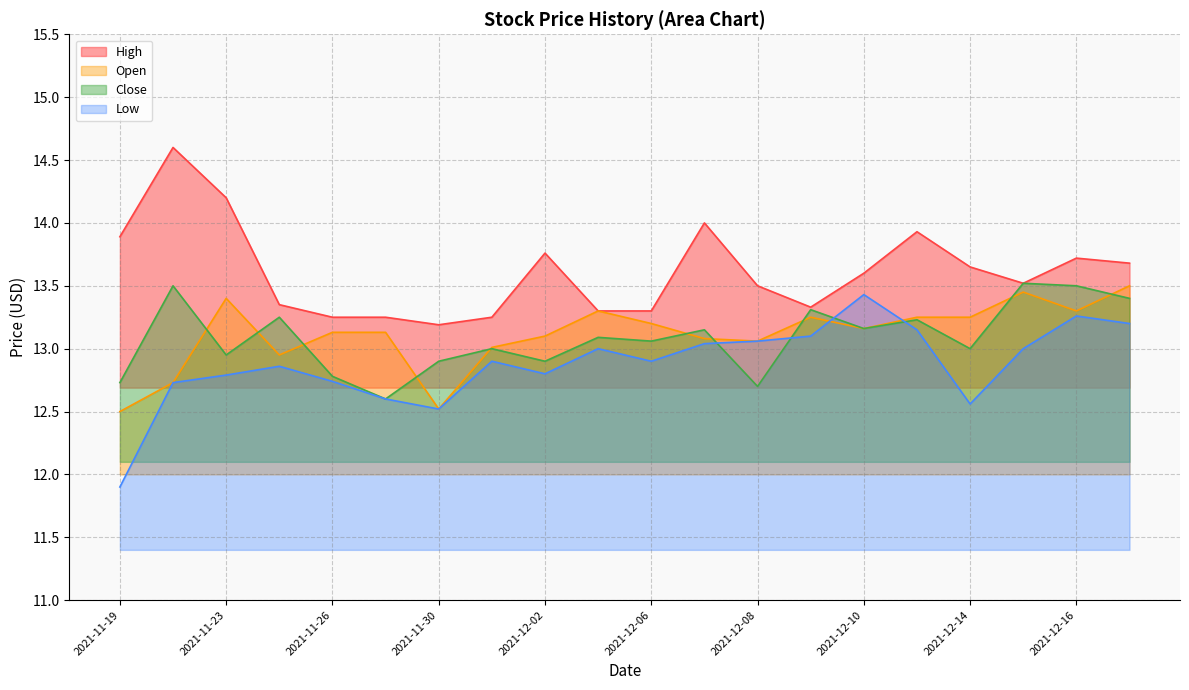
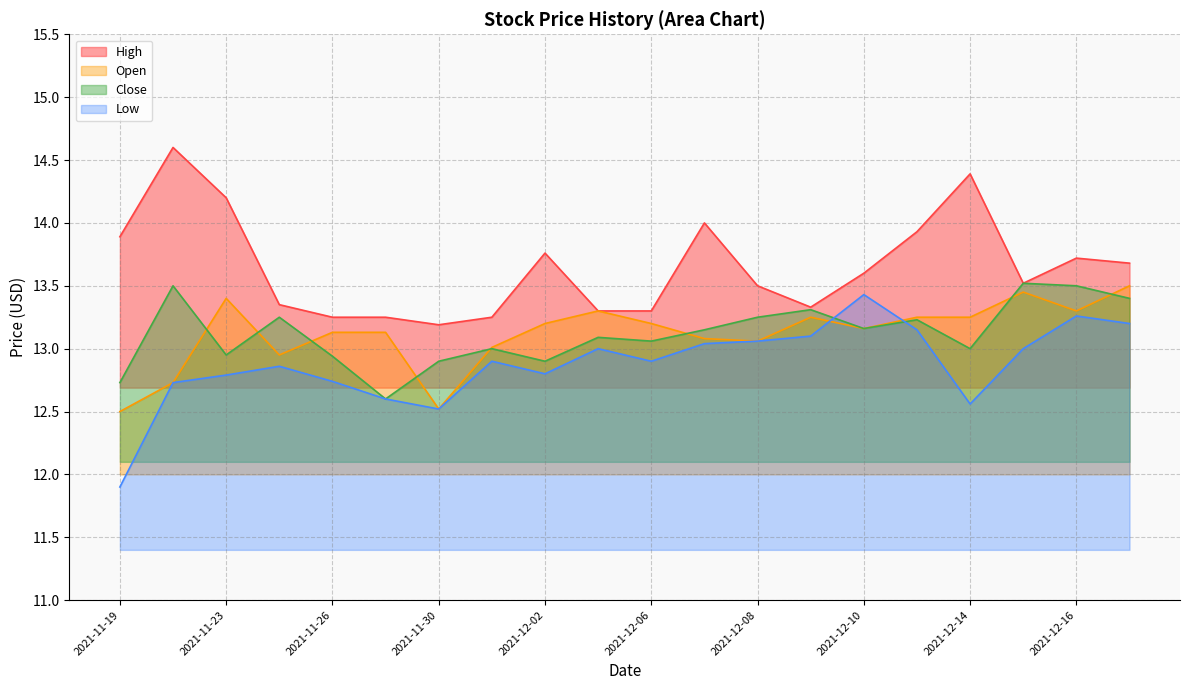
Close, 2021-11-26: 12.78 -> 12.94
Open, 2021-12-02: 13.1 -> 13.2
Close, 2021-12-08: 12.70 -> 13.25
High, 2021-12-14: 13.65 -> 14.39
